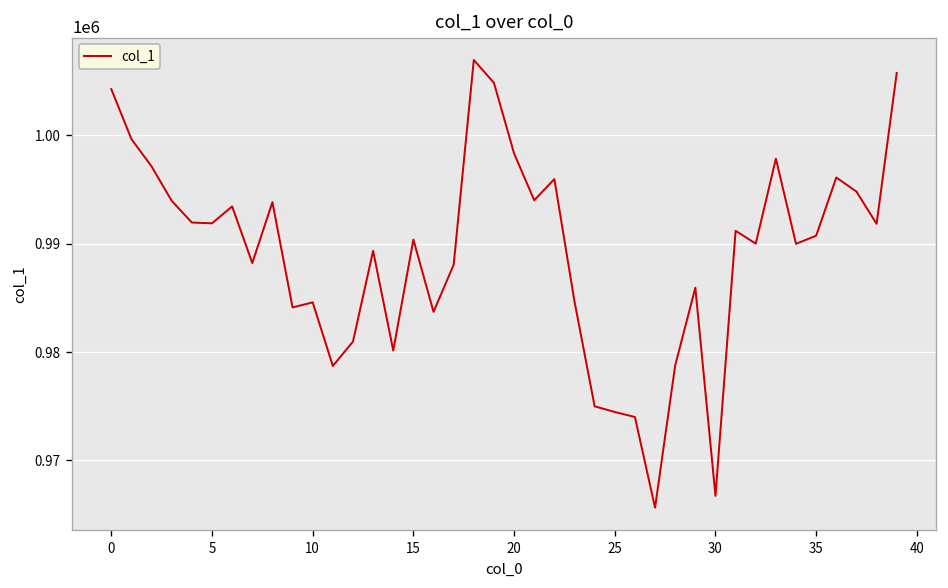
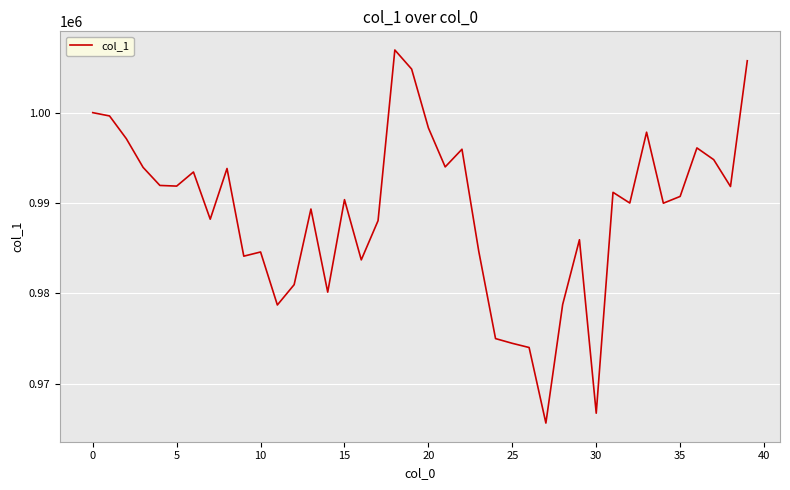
0: 1004000 -> 1000000
